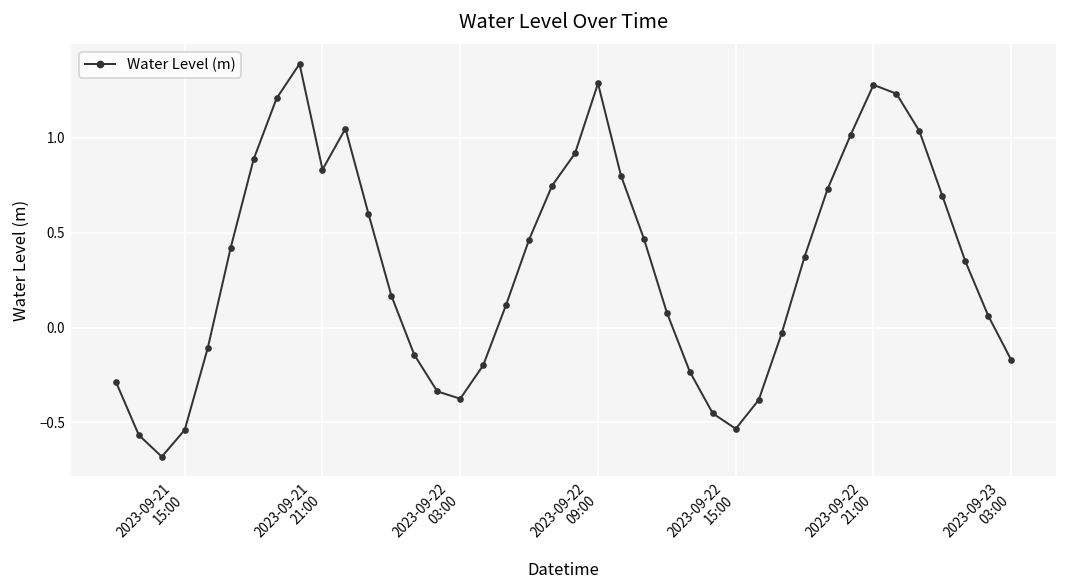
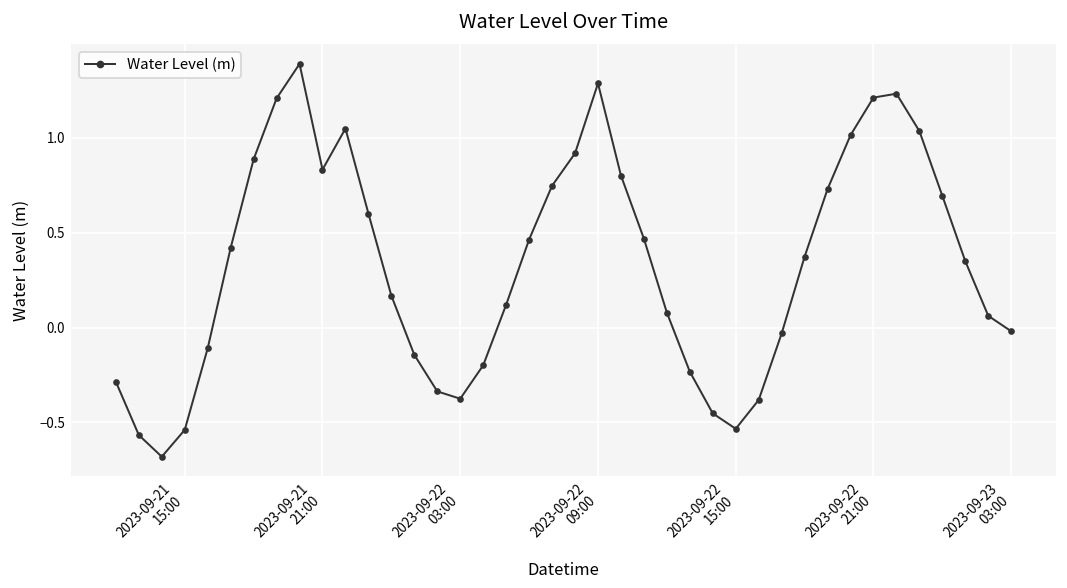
2023-09-22 21:00: 1.28 -> 1.21
2023-09-23 03:00: -0.17 -> -0.02
